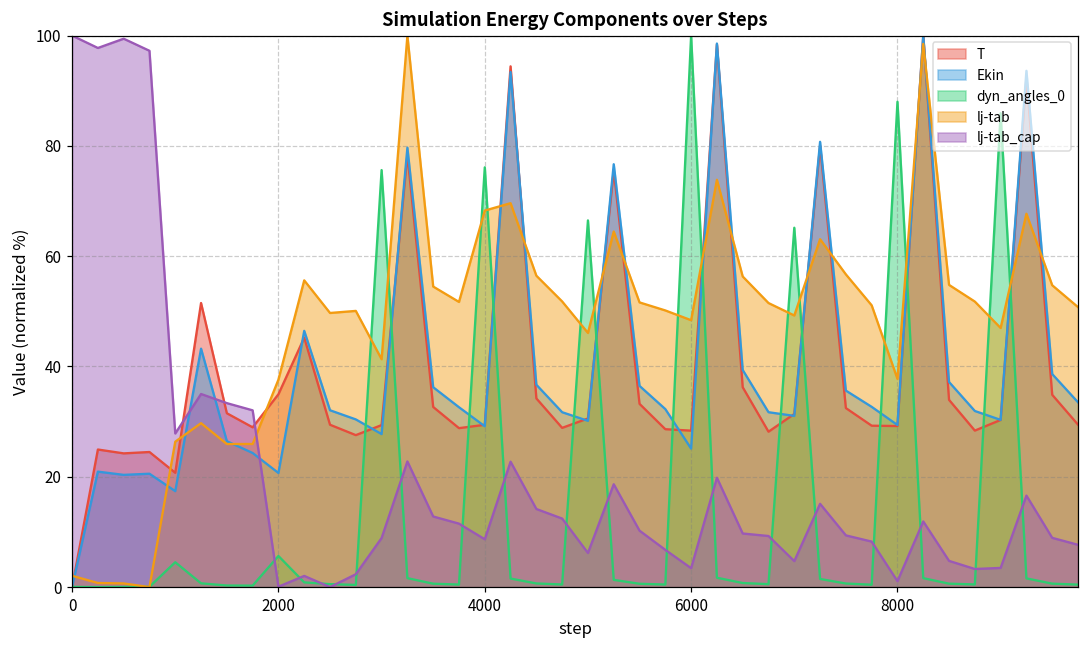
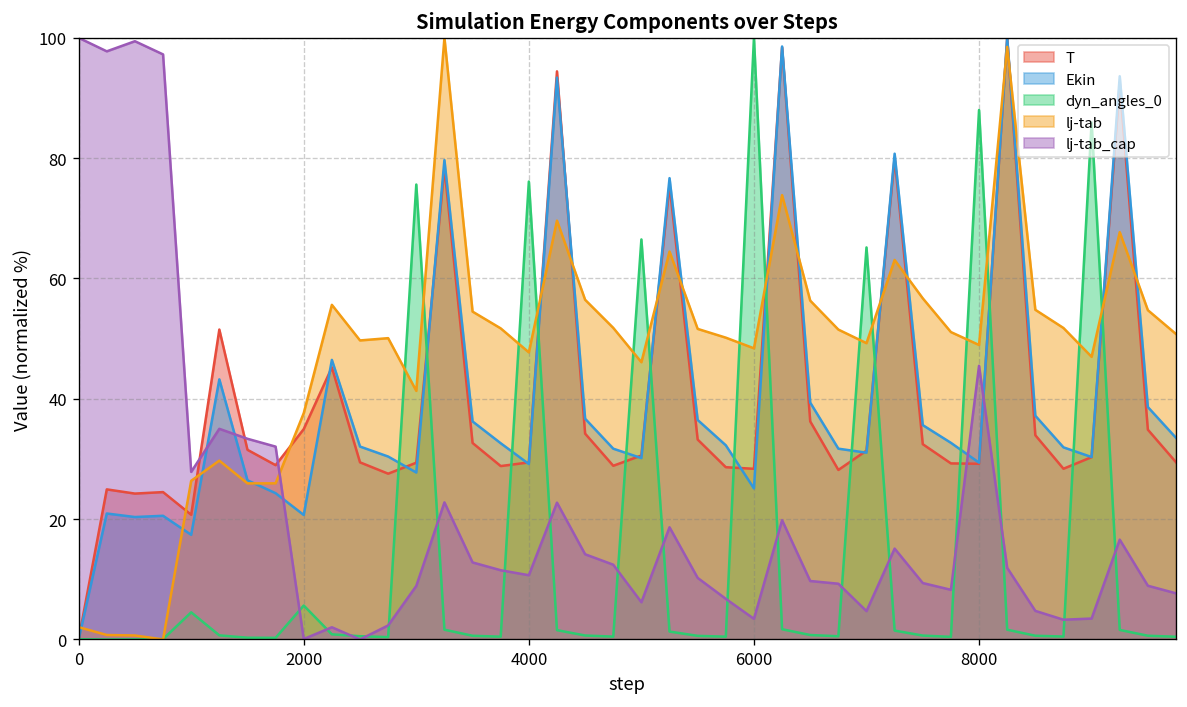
lj-tab, 4000: 68 -> 48
lj-tab_cap, 4000: 9 -> 11
lj-tab, 8000: 38 -> 49
lj-tab_cap, 8000: 1 -> 45
